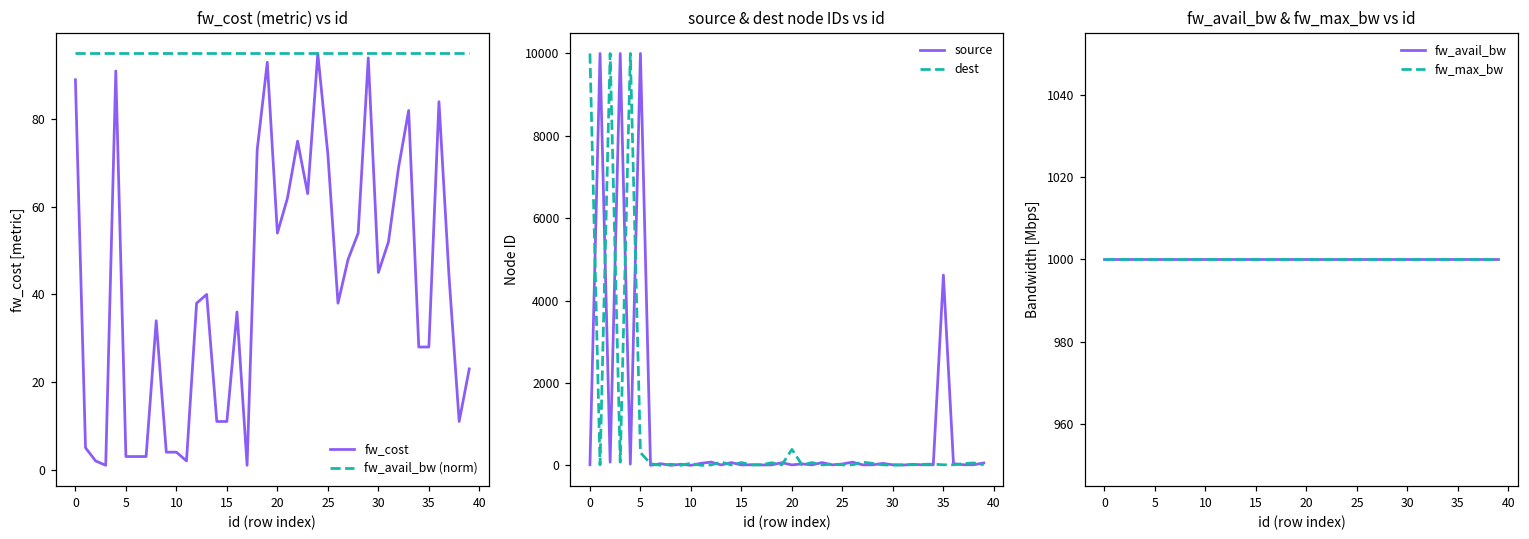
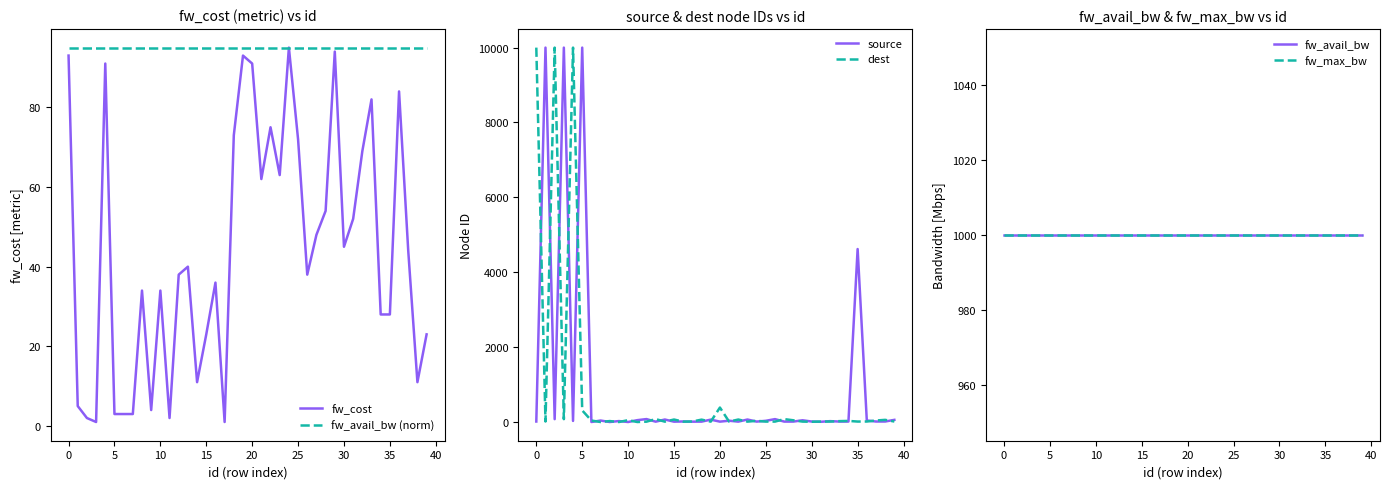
fw_cost (metric) vs id, fw_cost, 0: 89 -> 93
fw_cost (metric) vs id, fw_cost, 10: 4 -> 34
fw_cost (metric) vs id, fw_cost, 15: 11 -> 23
fw_cost (metric) vs id, fw_cost, 20: 54 -> 91
